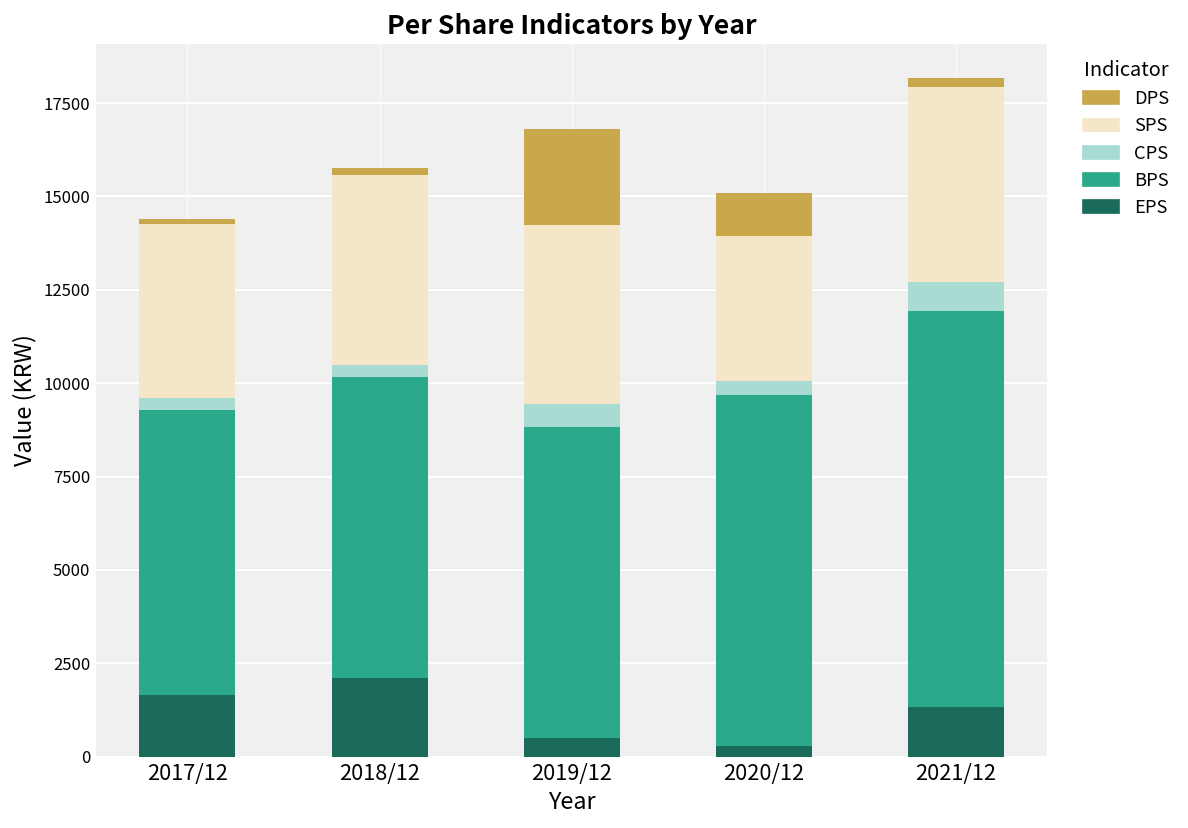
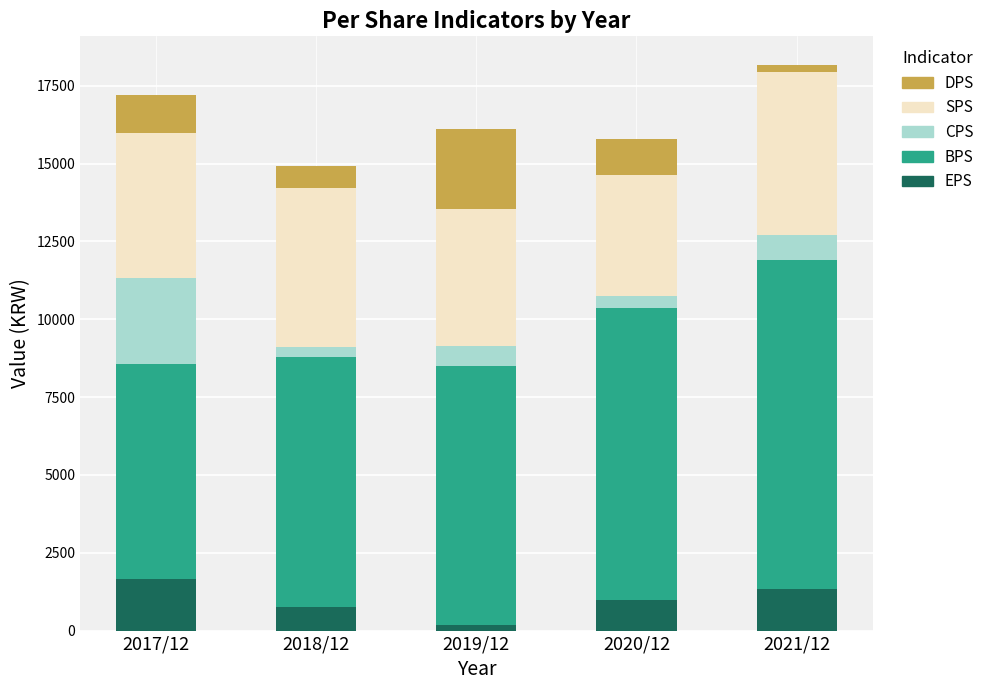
BPS, 2017/12: 7600 -> 6900
CPS, 2017/12: 300 -> 2800
DPS, 2017/12: 200 -> 1200
EPS, 2018/12: 2100 -> 800
DPS, 2018/12: 200 -> 700
EPS, 2019/12: 500 -> 200
SPS, 2019/12: 4800 -> 4400
EPS, 2020/12: 300 -> 1000
